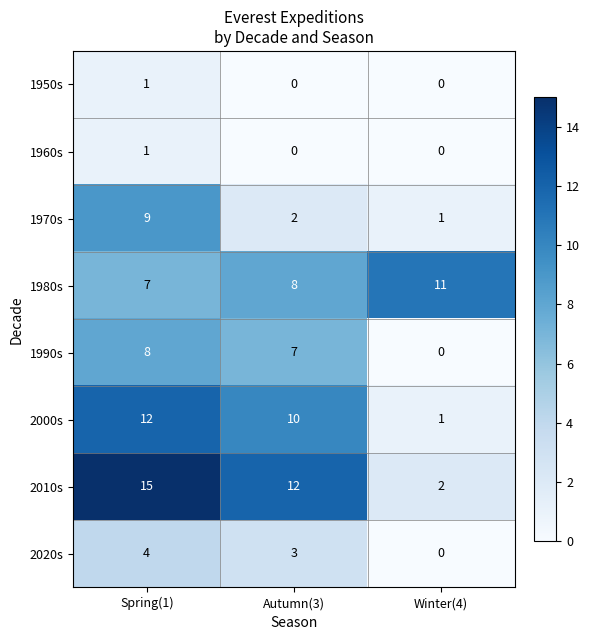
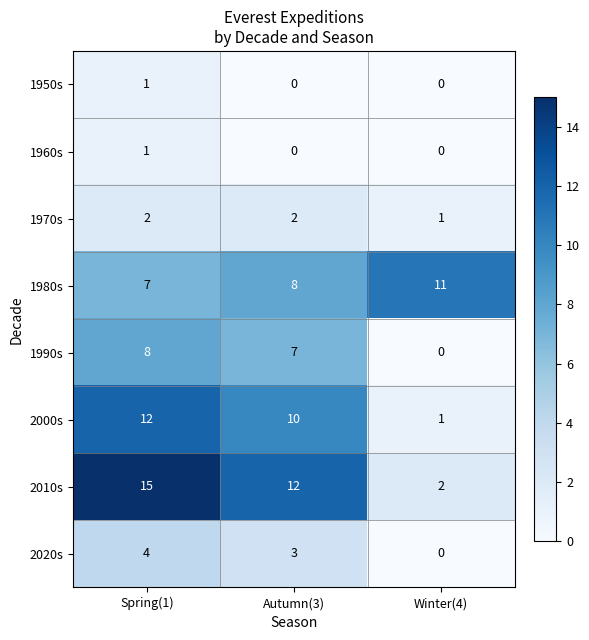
1970s, Spring(1): 9 -> 2
